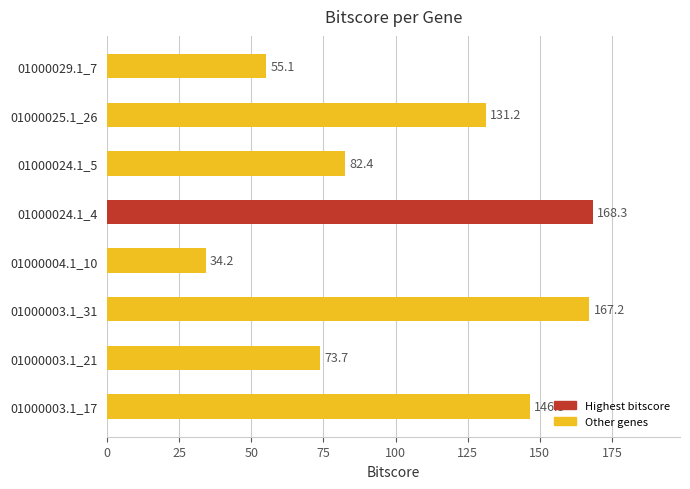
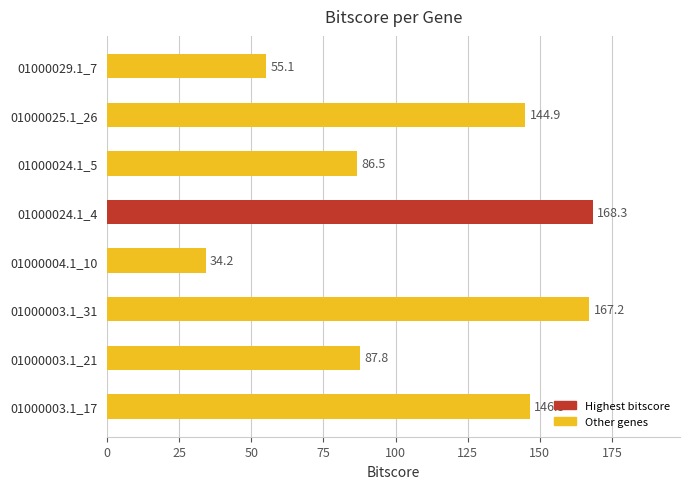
01000025.1_26: 131.2 -> 144.9
01000024.1_5: 82.4 -> 86.5
01000003.1_21: 73.7 -> 87.8
